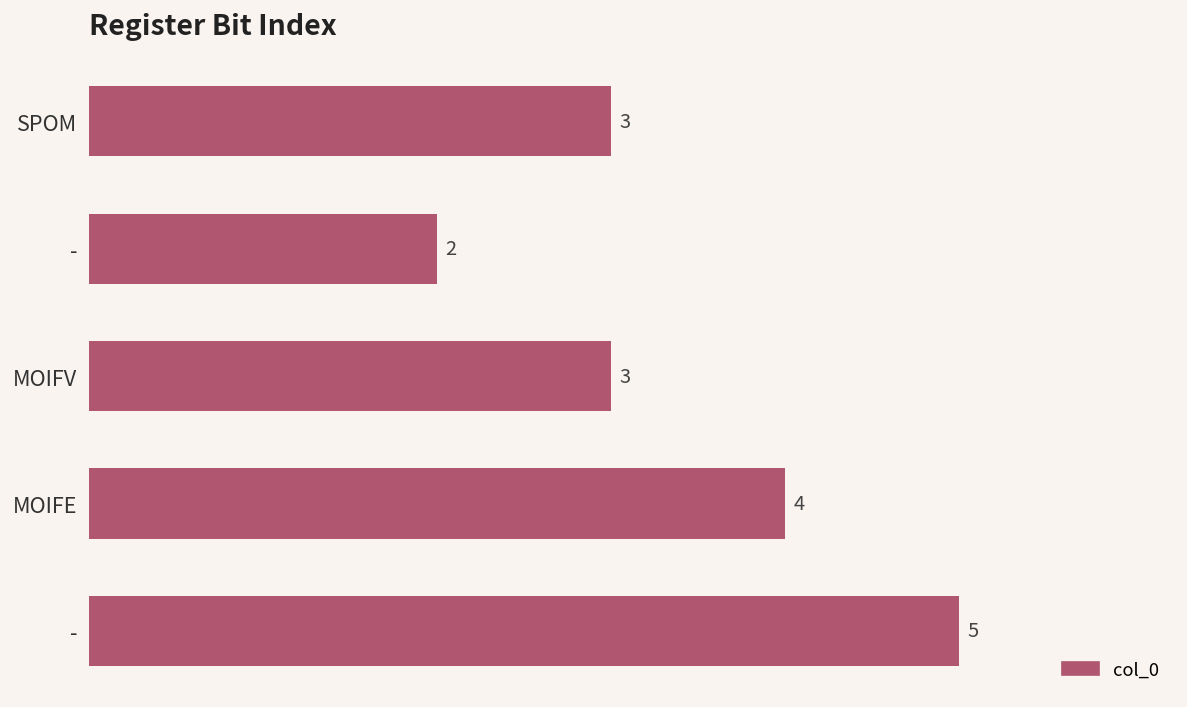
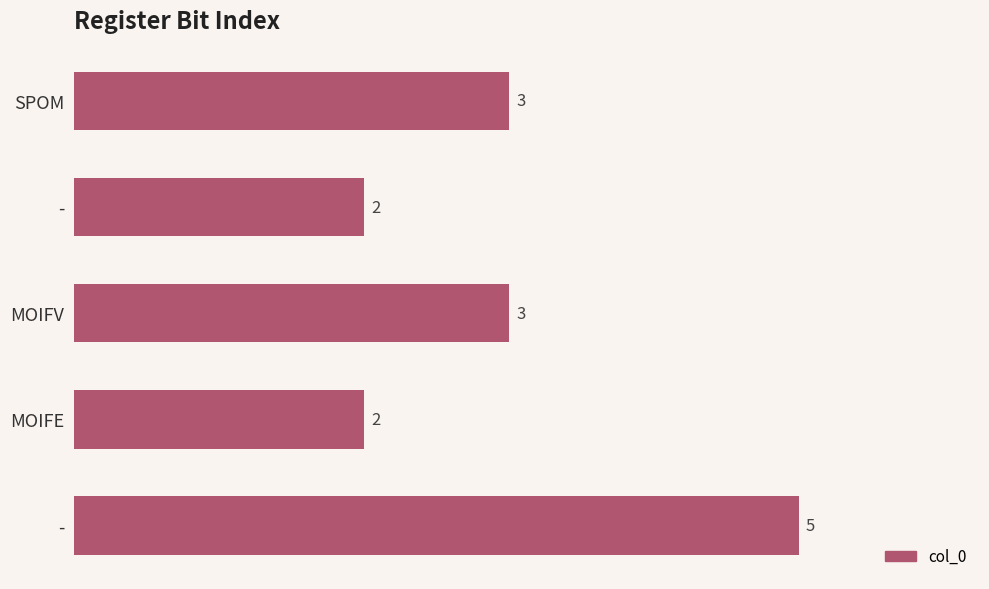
MOIFE: 4 -> 2
